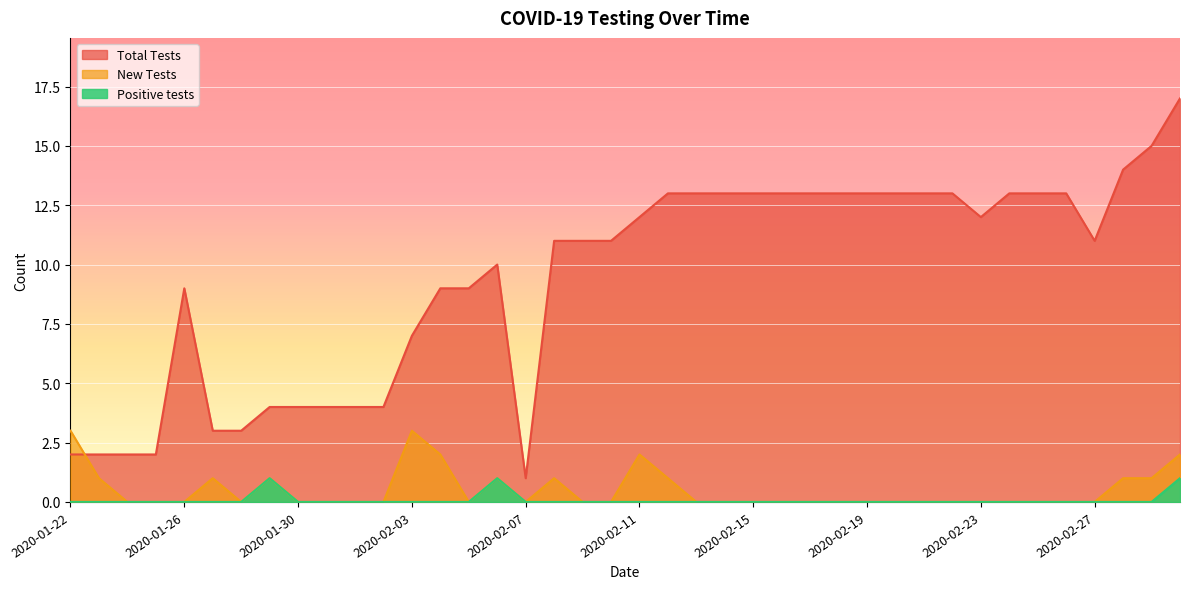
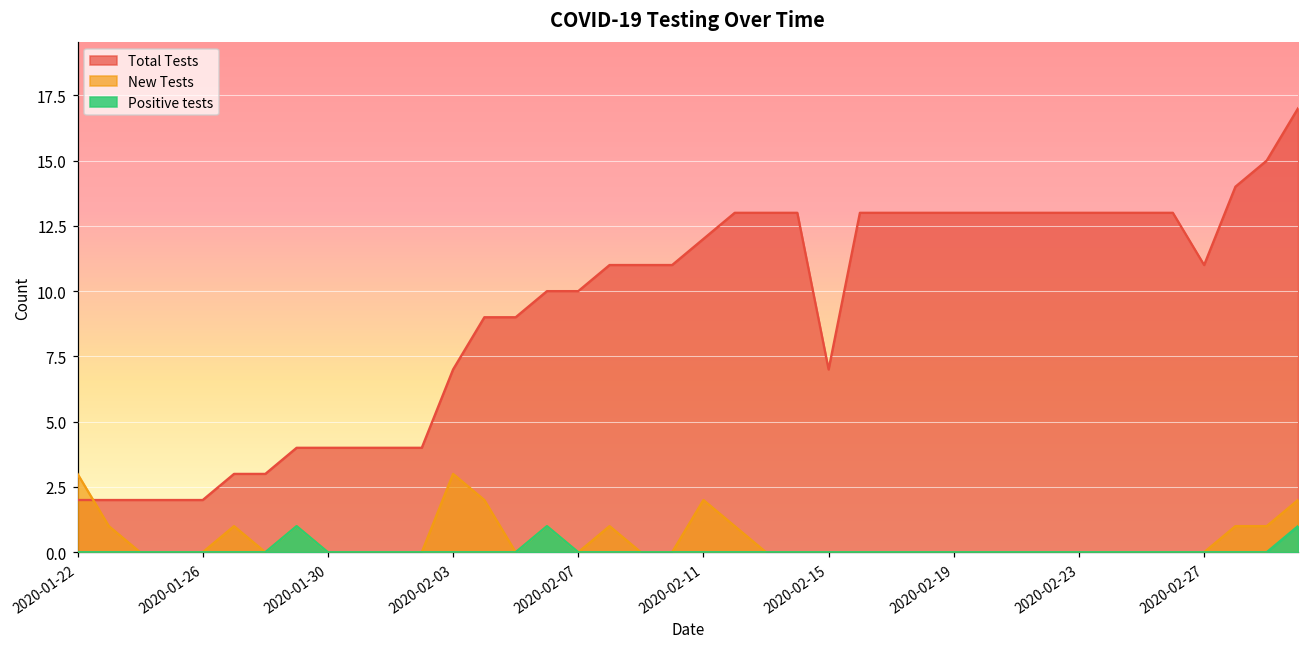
Total Tests, 2020-01-26: 9 -> 2
Total Tests, 2020-02-07: 1 -> 10
Total Tests, 2020-02-15: 13 -> 7
Total Tests, 2020-02-23: 12 -> 13
